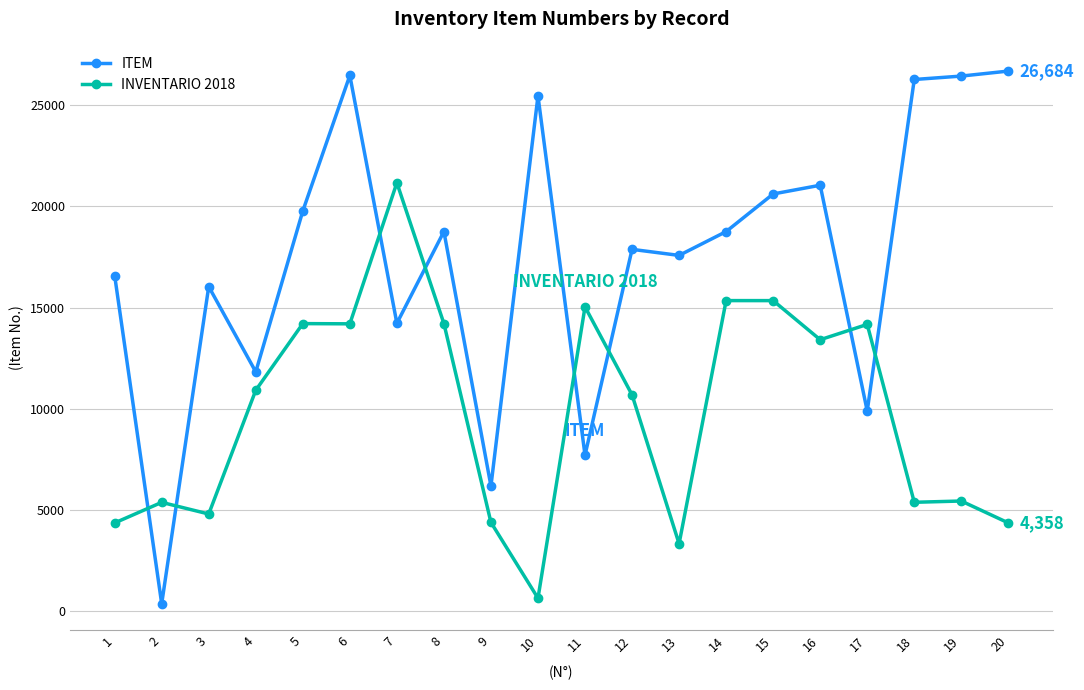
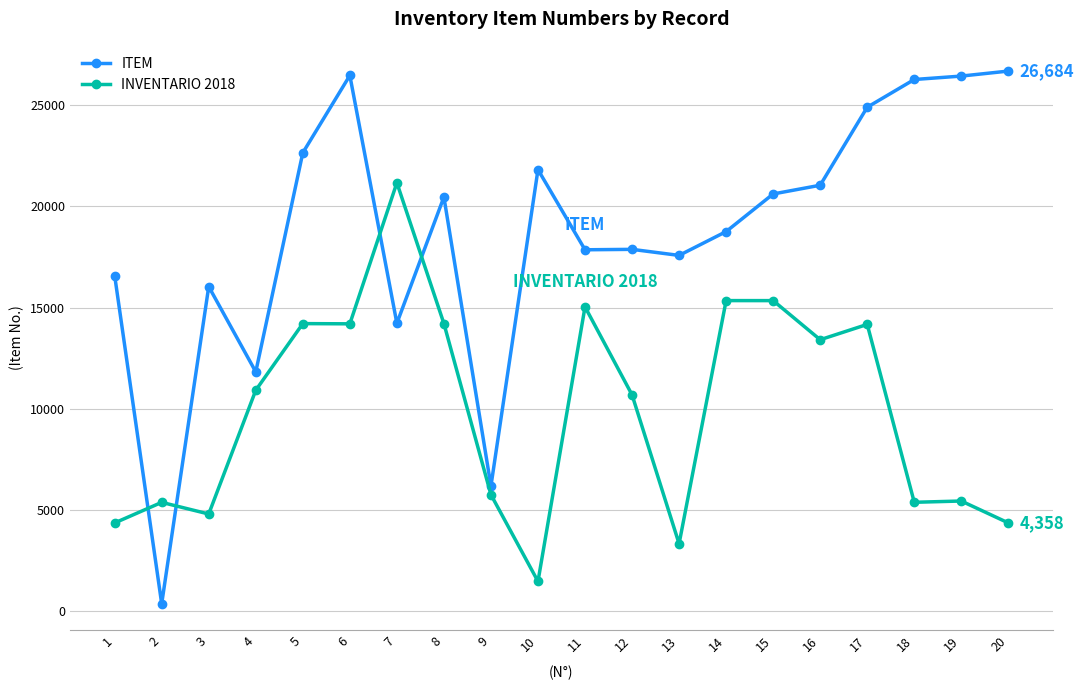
ITEM, 5: 19800 -> 22600
ITEM, 8: 18800 -> 20500
INVENTARIO 2018, 9: 4400 -> 5800
ITEM, 10: 25500 -> 21800
INVENTARIO 2018, 10: 600 -> 1500
ITEM, 11: 7700 -> 17900
ITEM, 17: 9900 -> 24900
